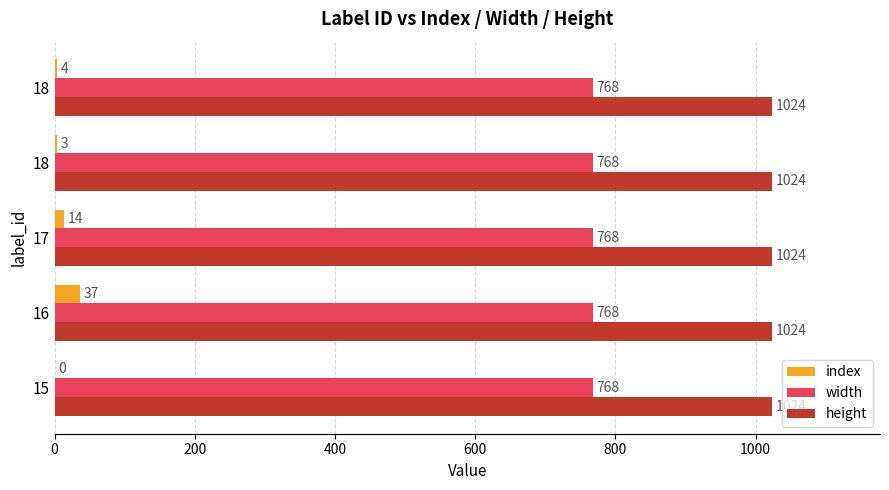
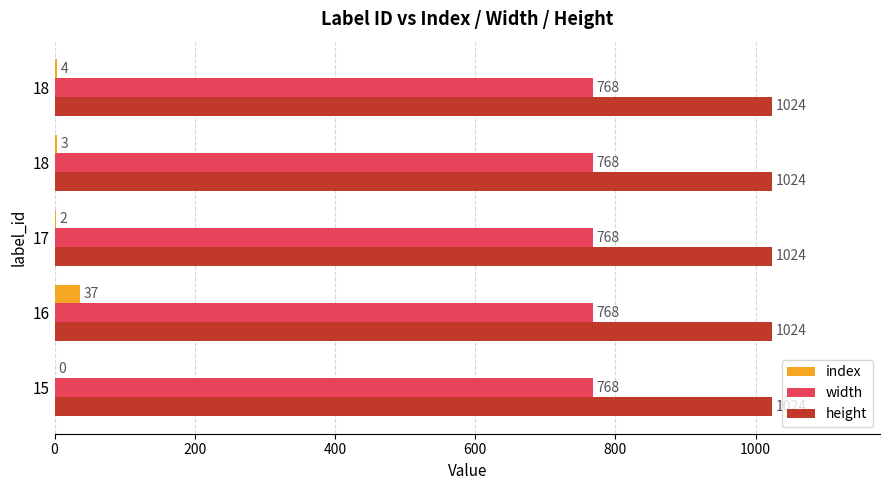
index, 17: 14 -> 2
